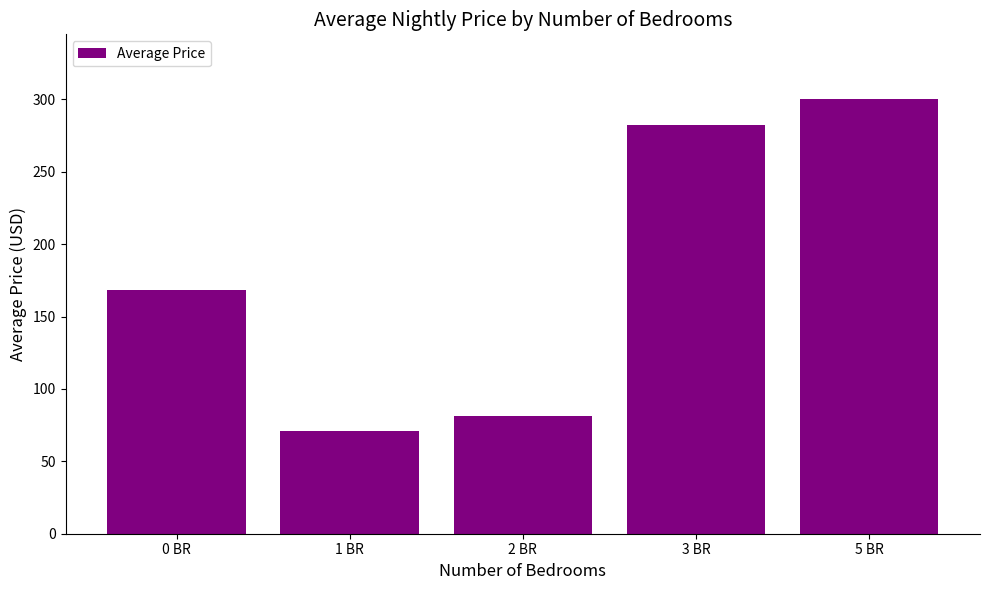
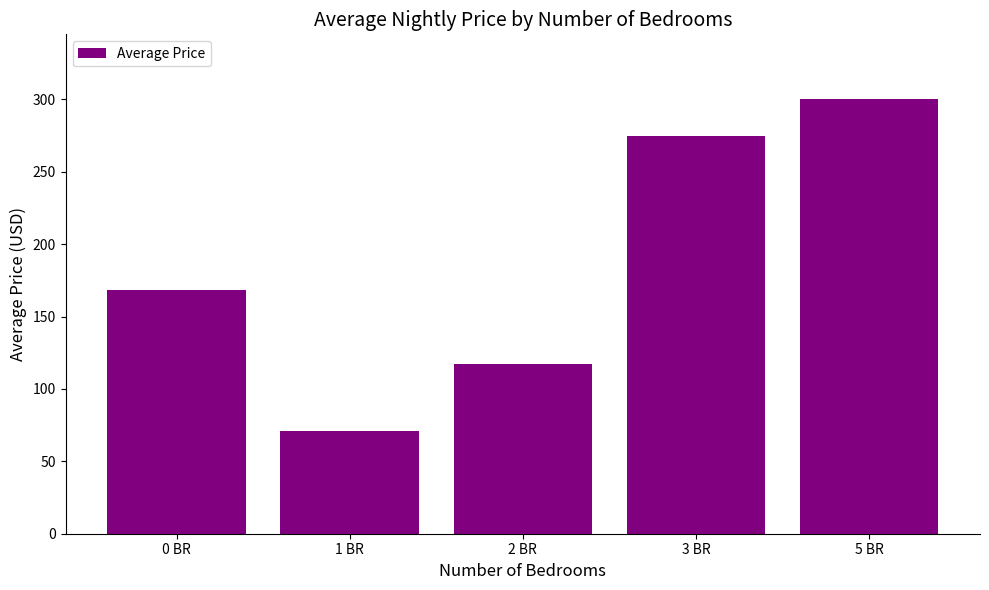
2 BR: 82 -> 118
3 BR: 282 -> 275
